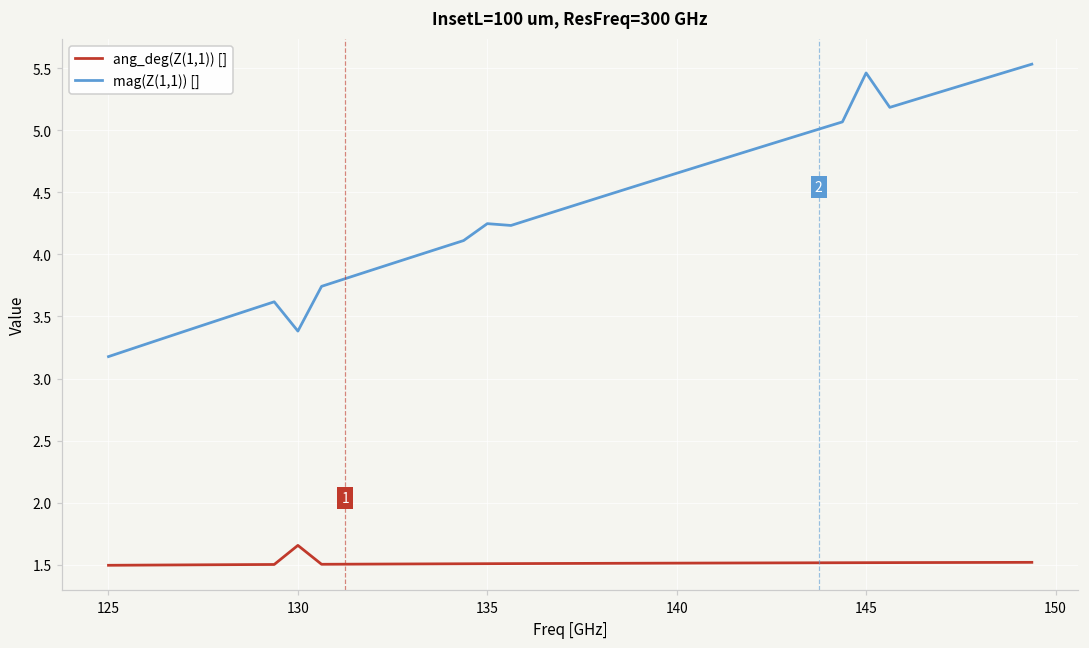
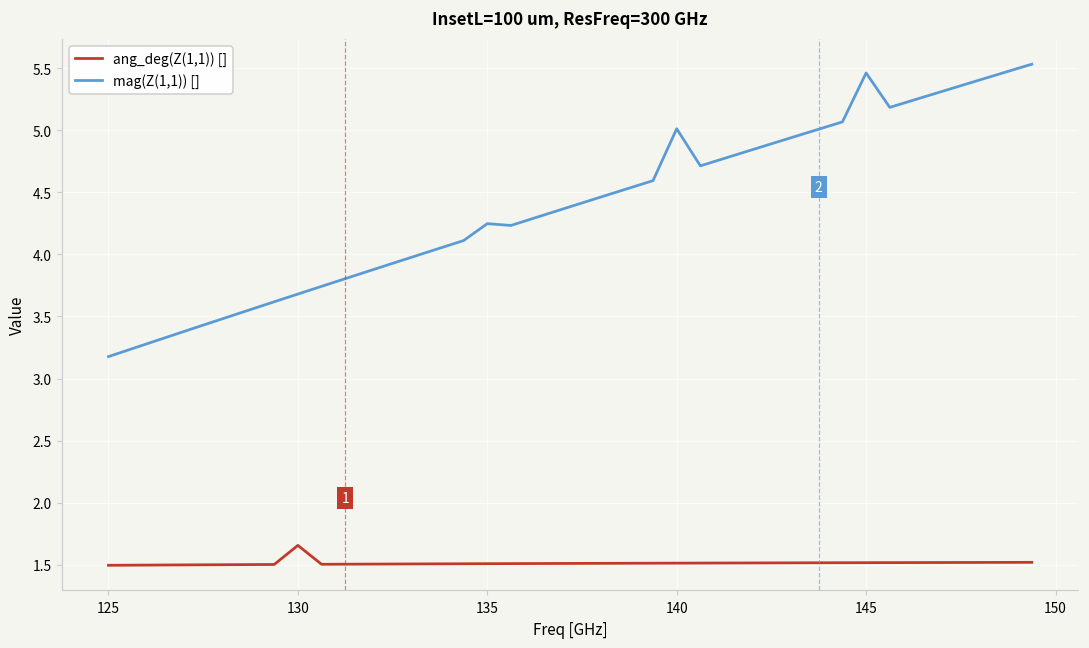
mag(Z(1,1)) [], 130: 3.38 -> 3.68
mag(Z(1,1)) [], 140: 4.65 -> 5.01
